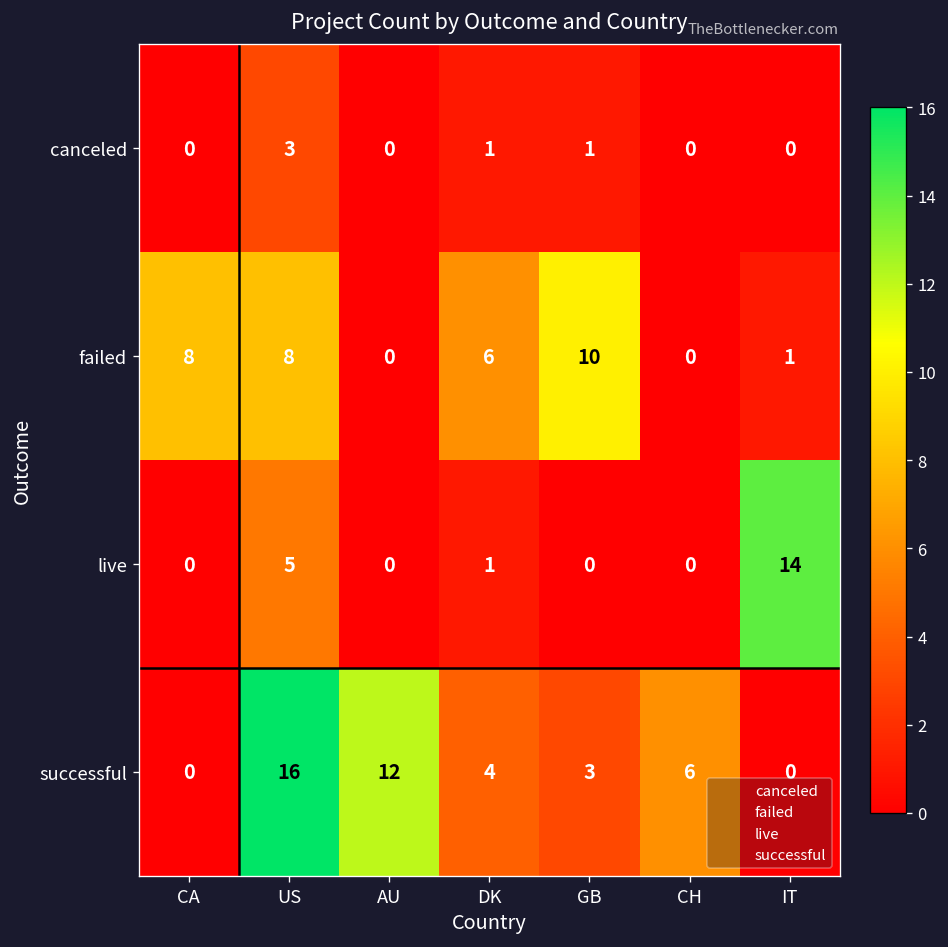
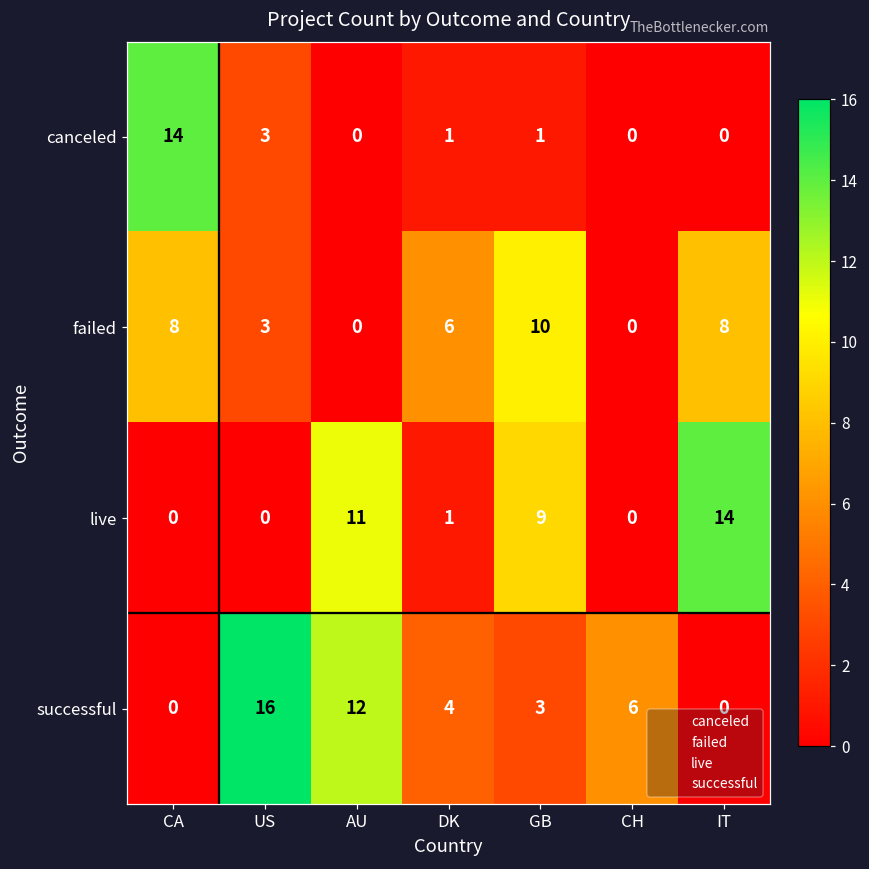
canceled, CA: 0 -> 14
failed, US: 8 -> 3
failed, IT: 1 -> 8
live, US: 5 -> 0
live, AU: 0 -> 11
live, GB: 0 -> 9
